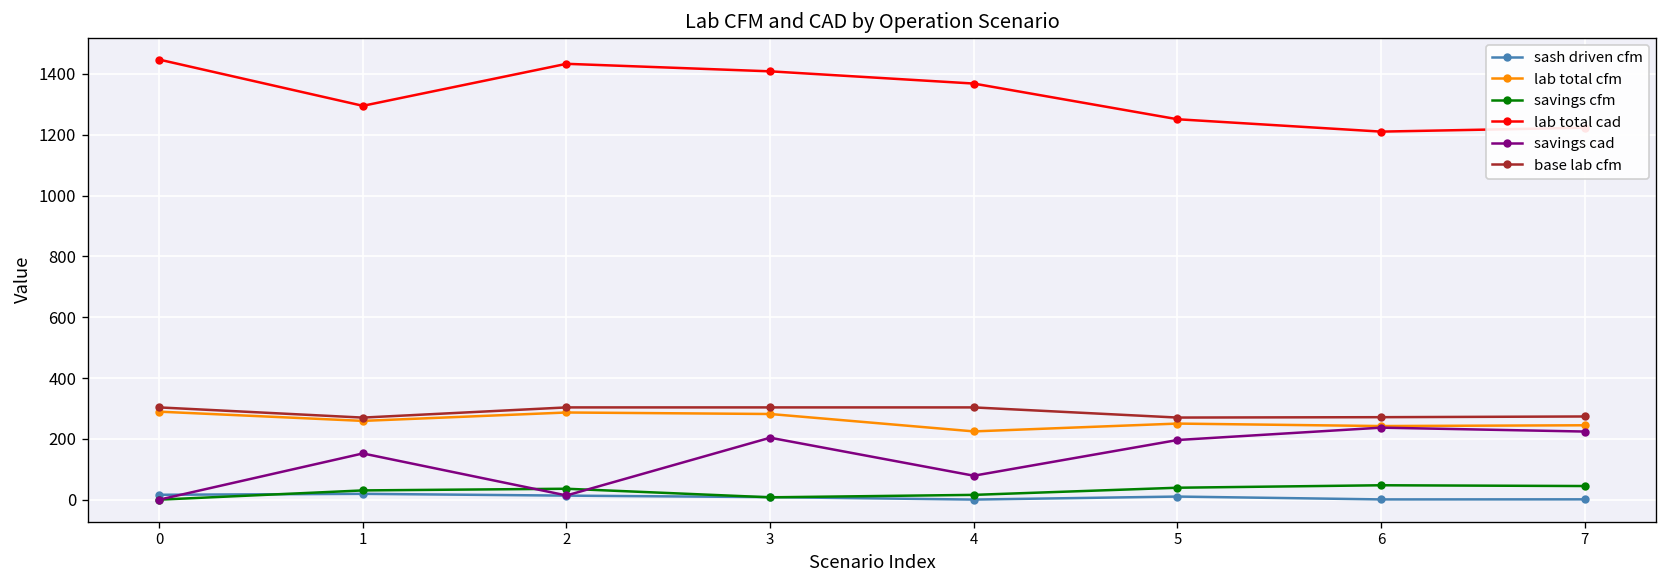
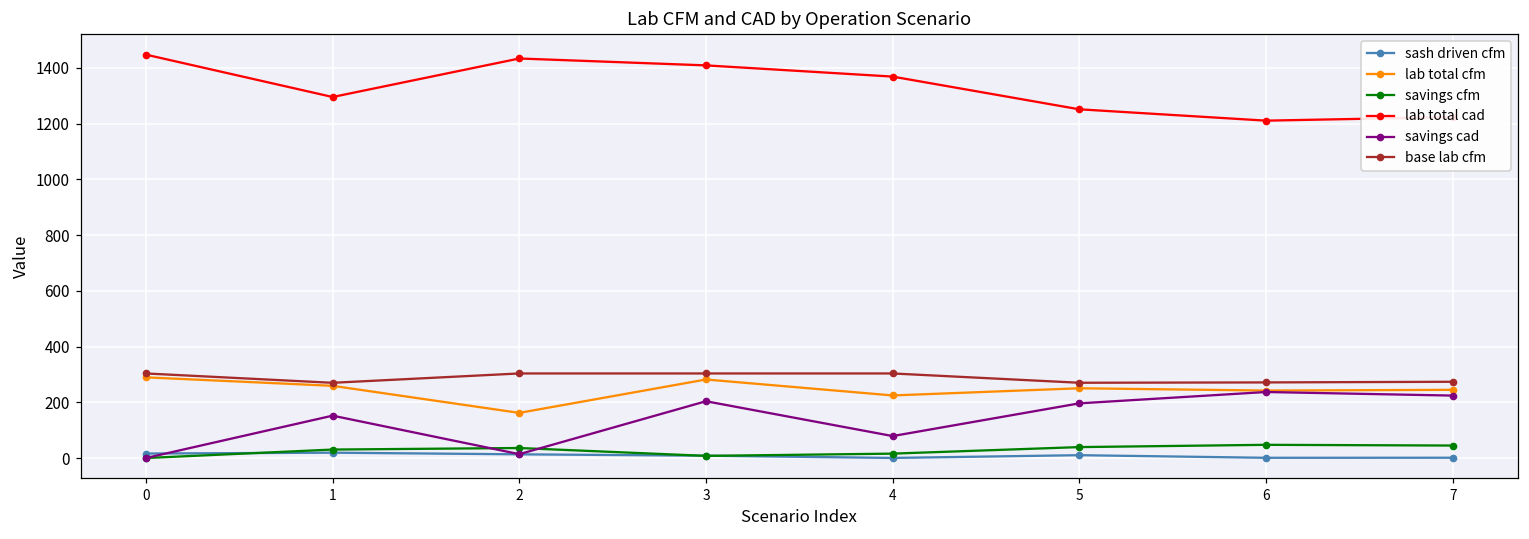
lab total cfm, 2: 290 -> 160
